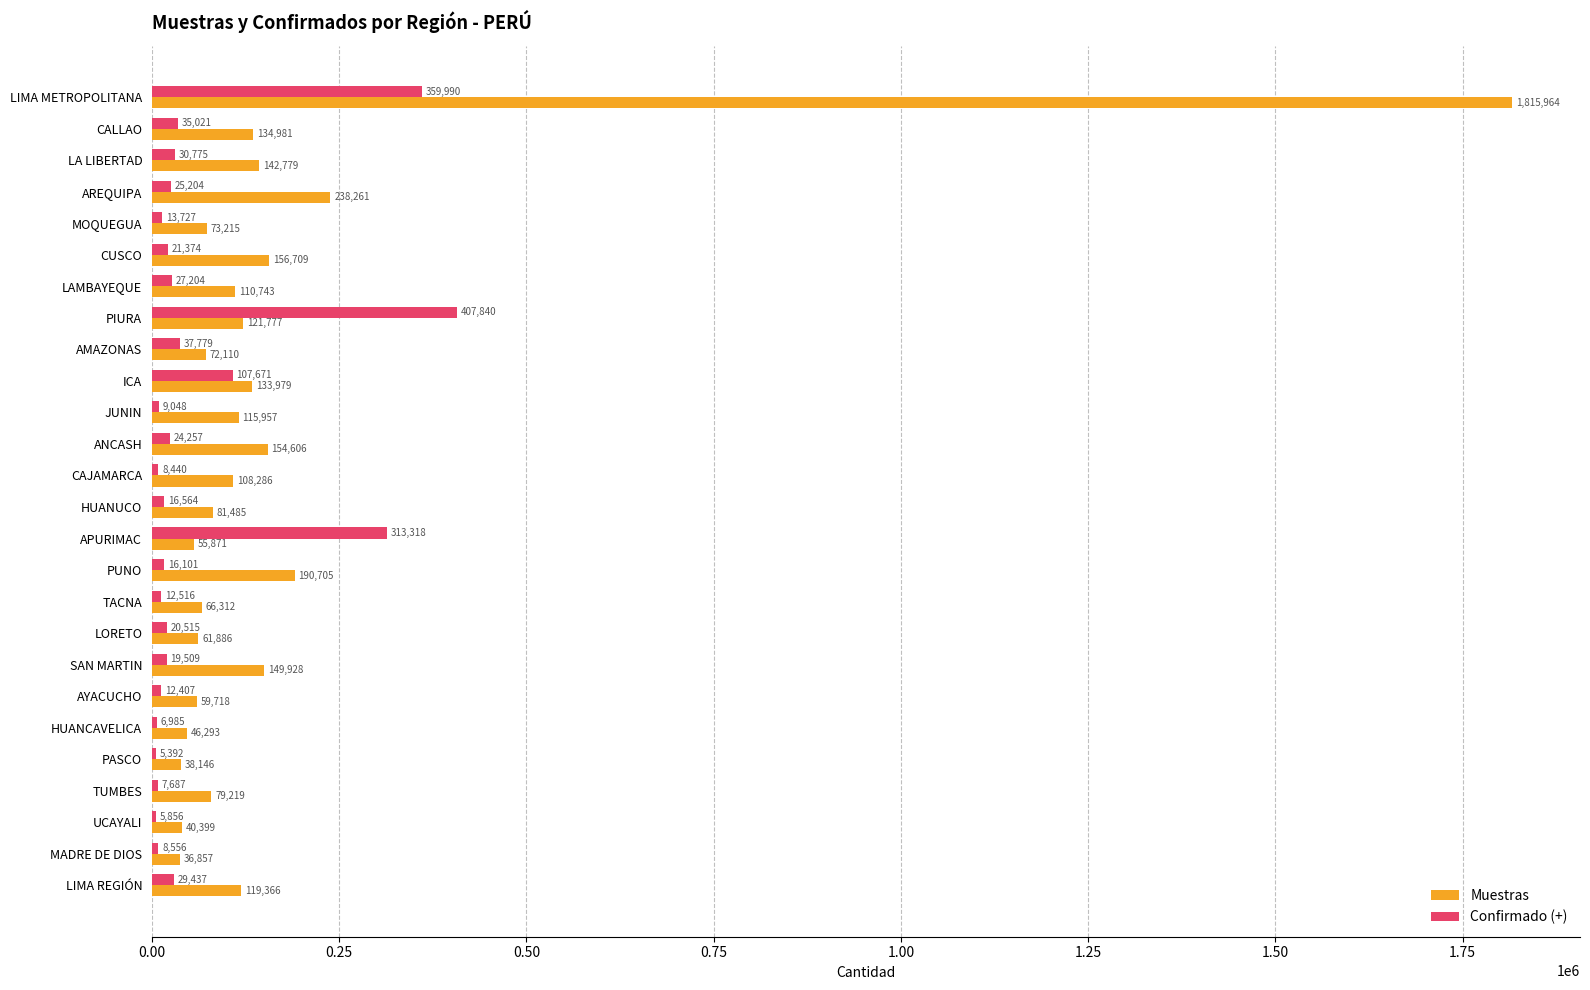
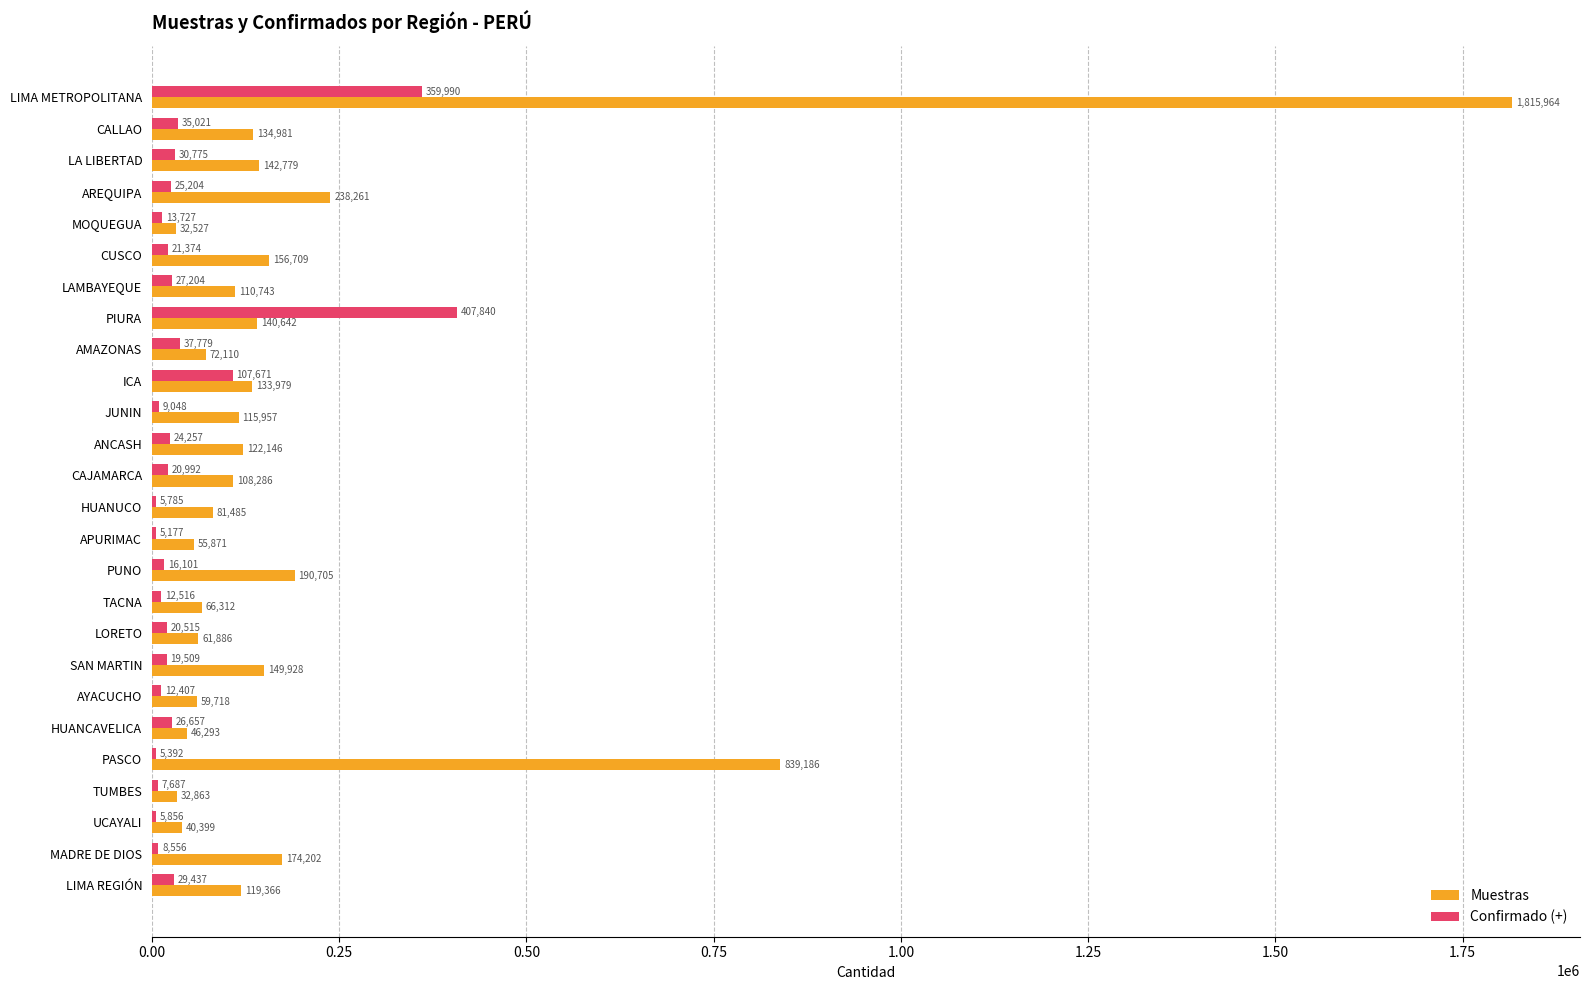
Muestras, MOQUEGUA: 73,215 -> 32,527
Muestras, PIURA: 121,777 -> 140,642
Muestras, ANCASH: 154,606 -> 122,146
Confirmado (+), CAJAMARCA: 8,440 -> 20,992
Confirmado (+), HUANUCO: 16,564 -> 5,785
Confirmado (+), APURIMAC: 313,318 -> 5,177
Confirmado (+), HUANCAVELICA: 6,985 -> 26,657
Muestras, PASCO: 38,146 -> 839,186
Muestras, TUMBES: 79,219 -> 32,863
Muestras, MADRE DE DIOS: 36,857 -> 174,202
